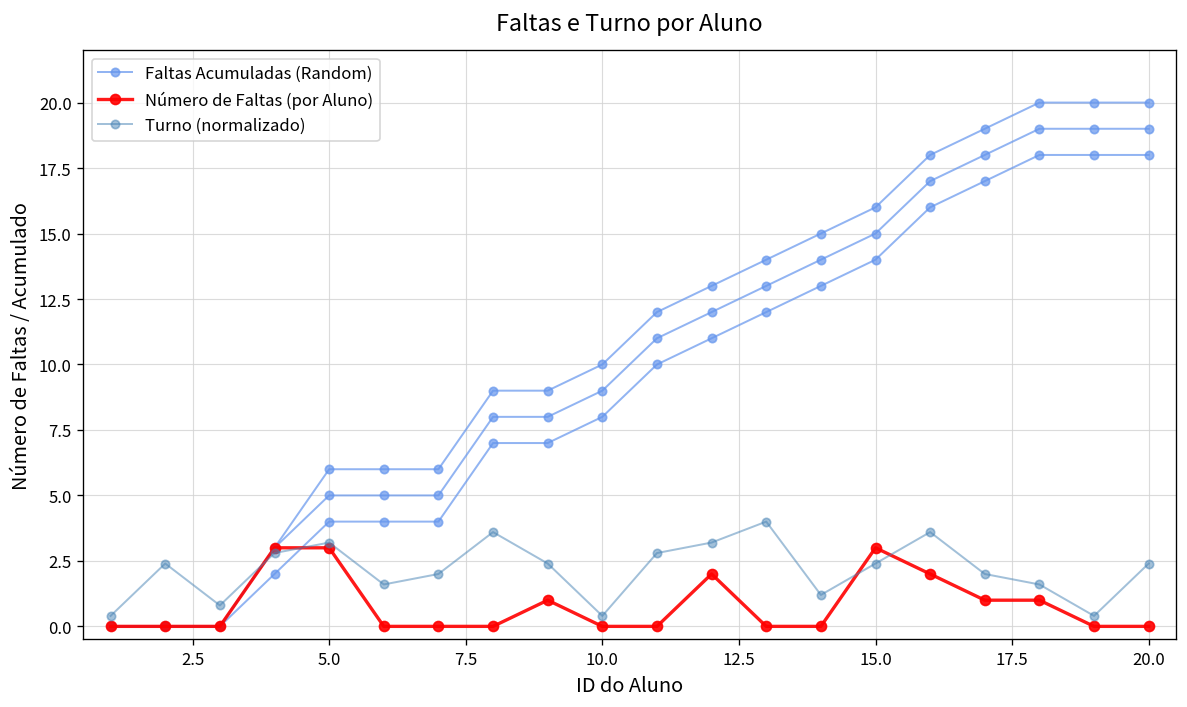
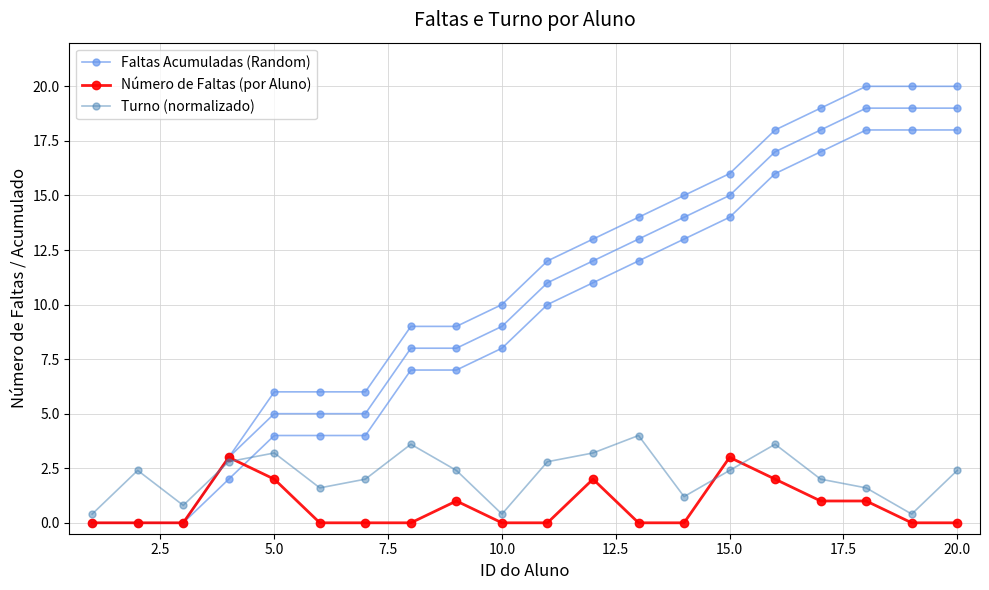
Número de Faltas (por Aluno), 5.0: 3 -> 2
